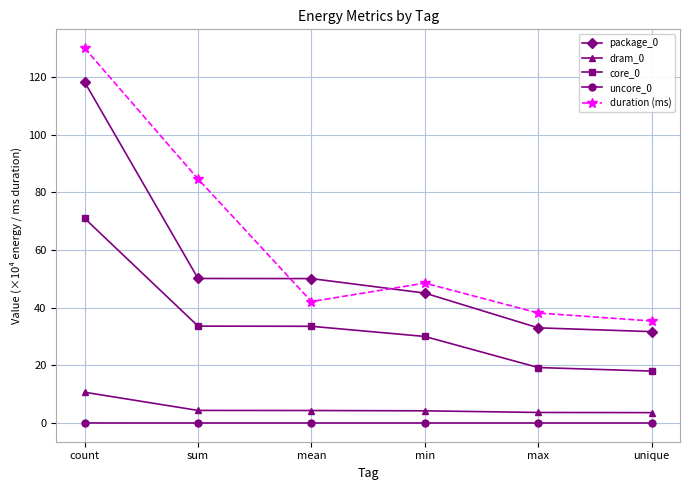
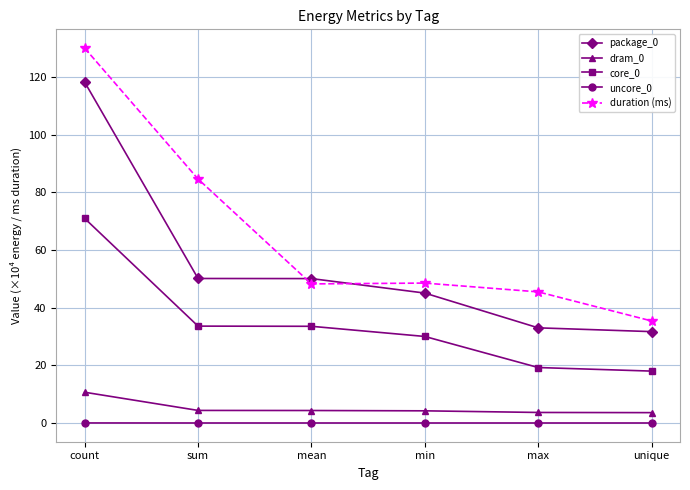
duration (ms), mean: 42 -> 48
duration (ms), max: 38 -> 46
